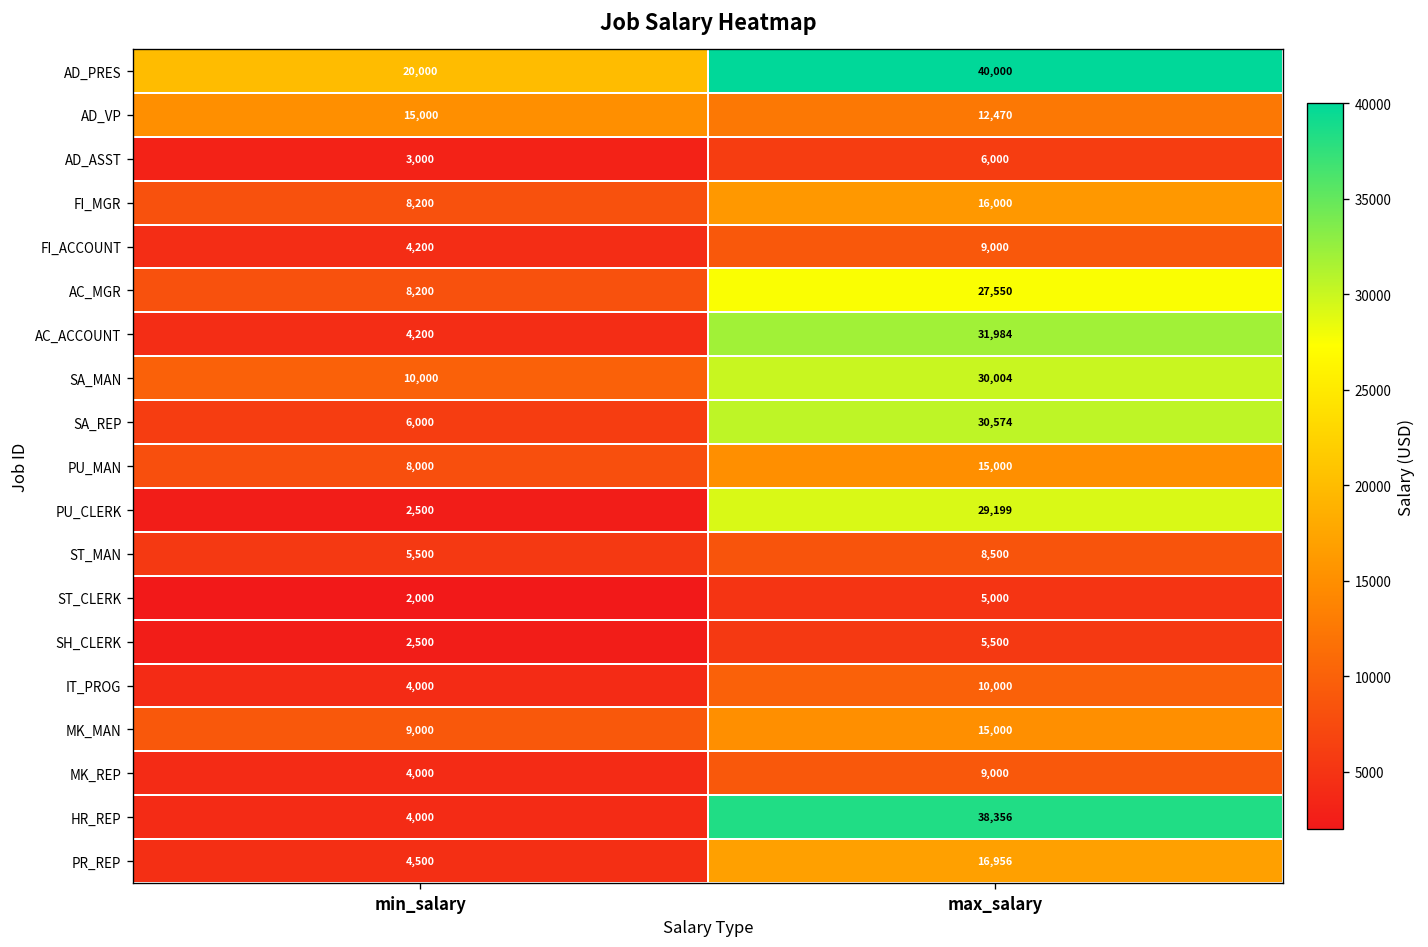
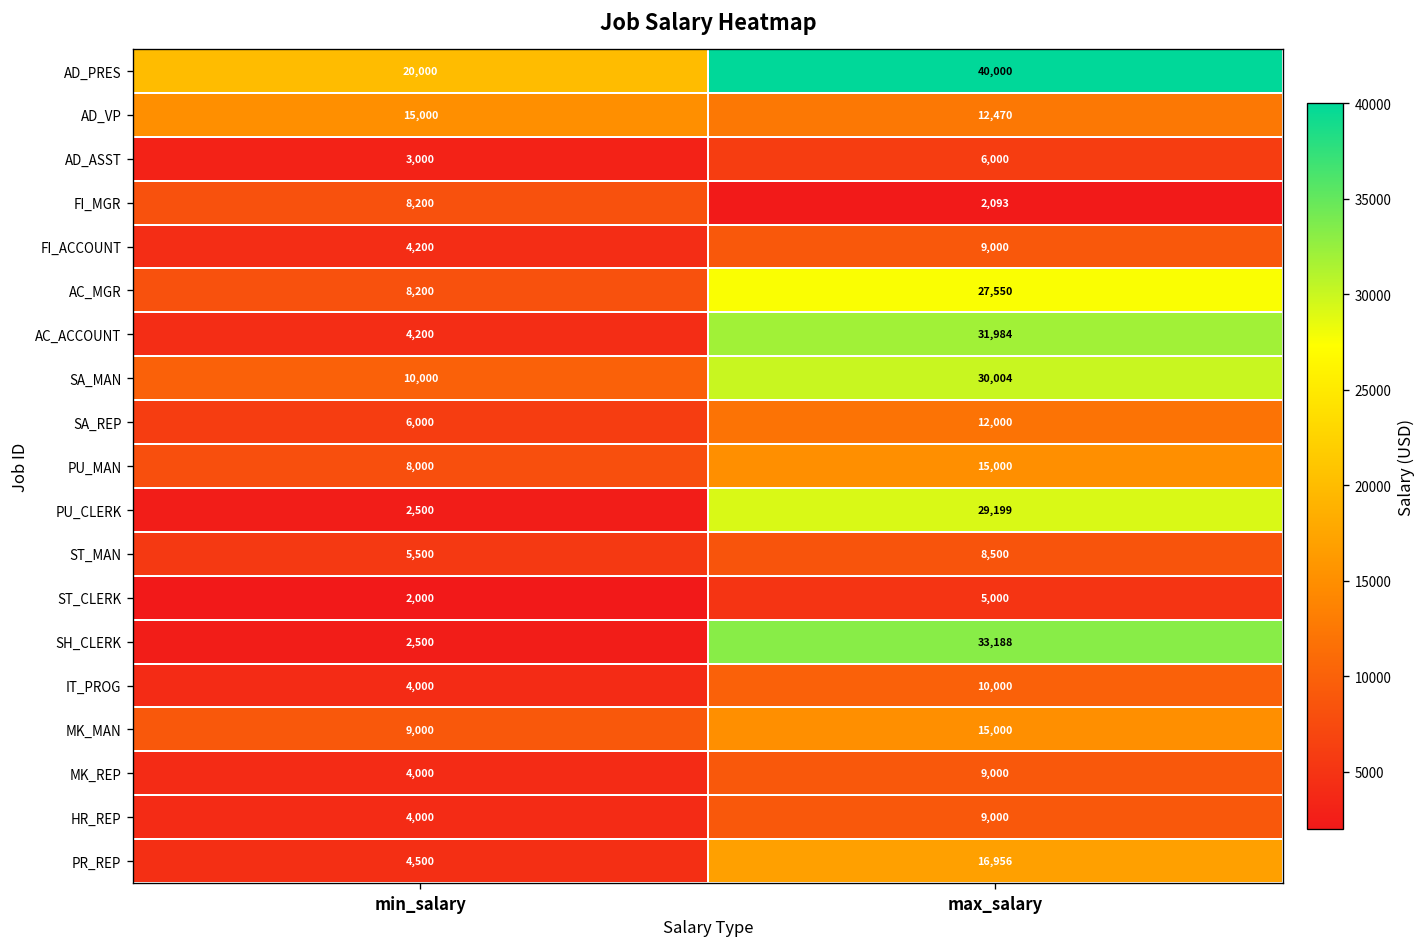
FI_MGR, max_salary: 16,000 -> 2,093
SA_REP, max_salary: 30,574 -> 12,000
SH_CLERK, max_salary: 5,500 -> 33,188
HR_REP, max_salary: 38,356 -> 9,000
